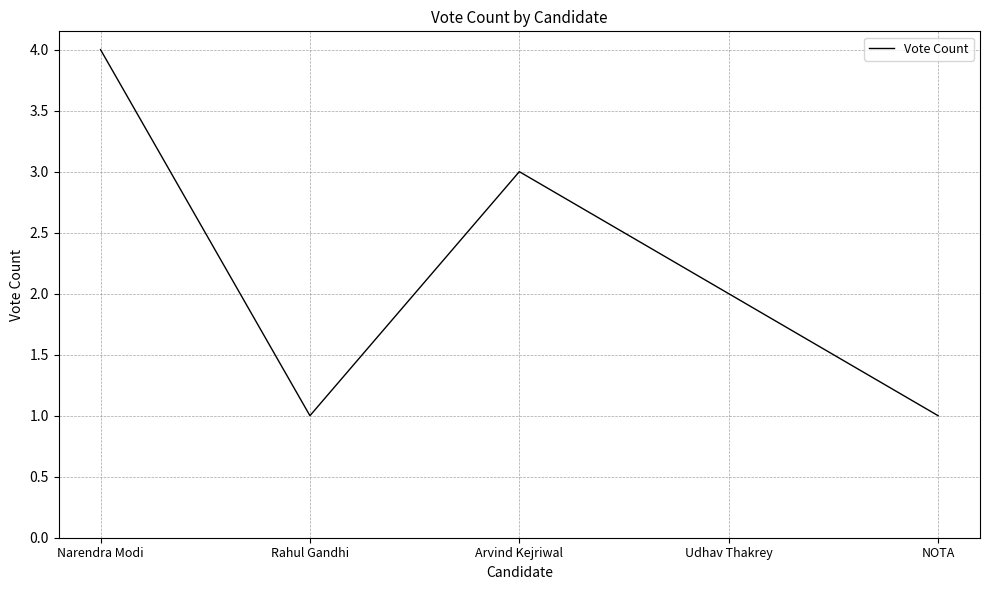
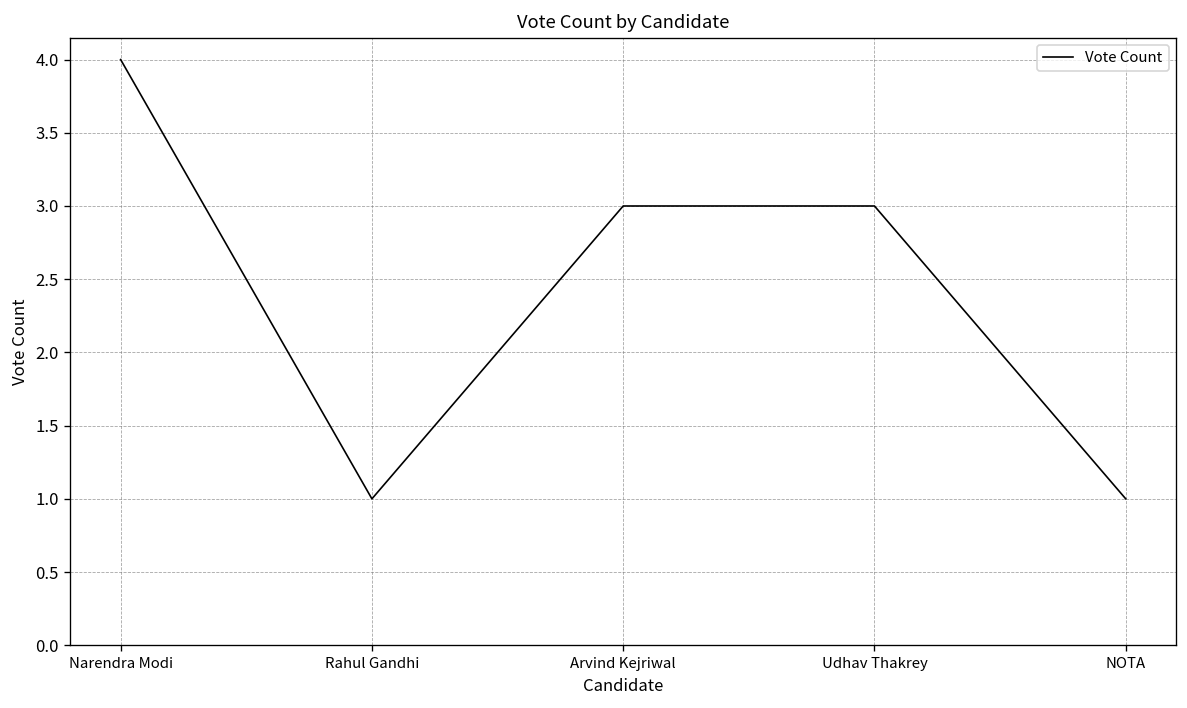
Udhav Thakrey: 2 -> 3
